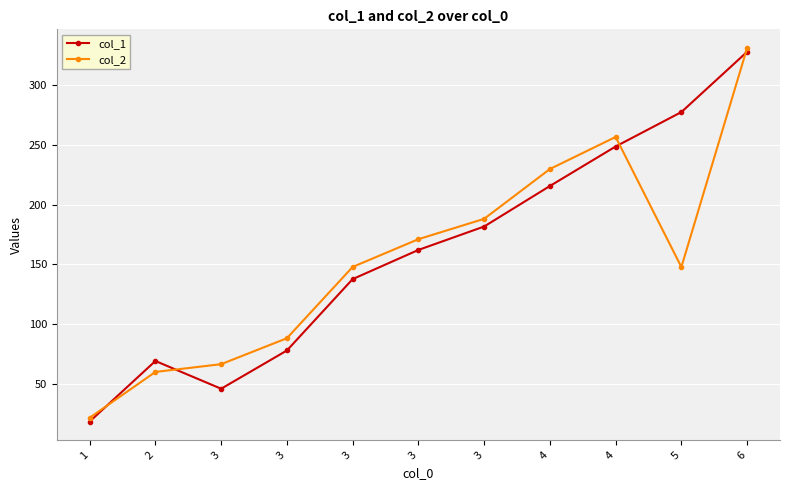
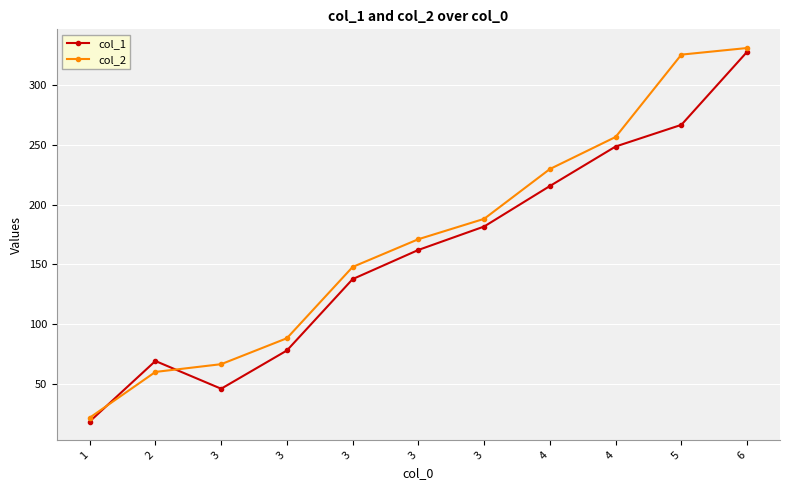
col_1, 5: 278 -> 267
col_2, 5: 148 -> 326
